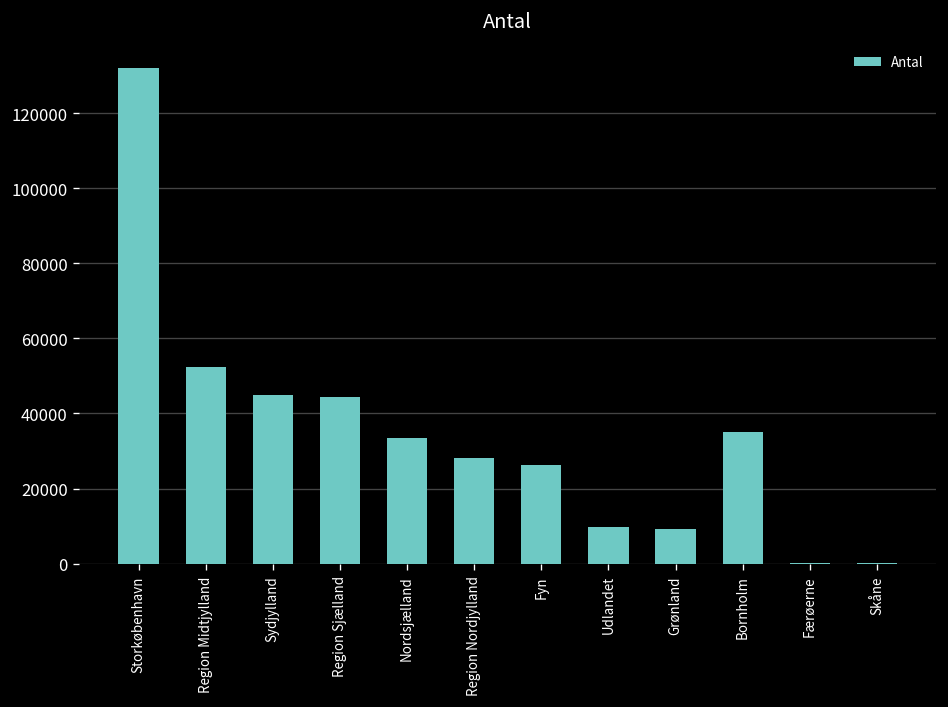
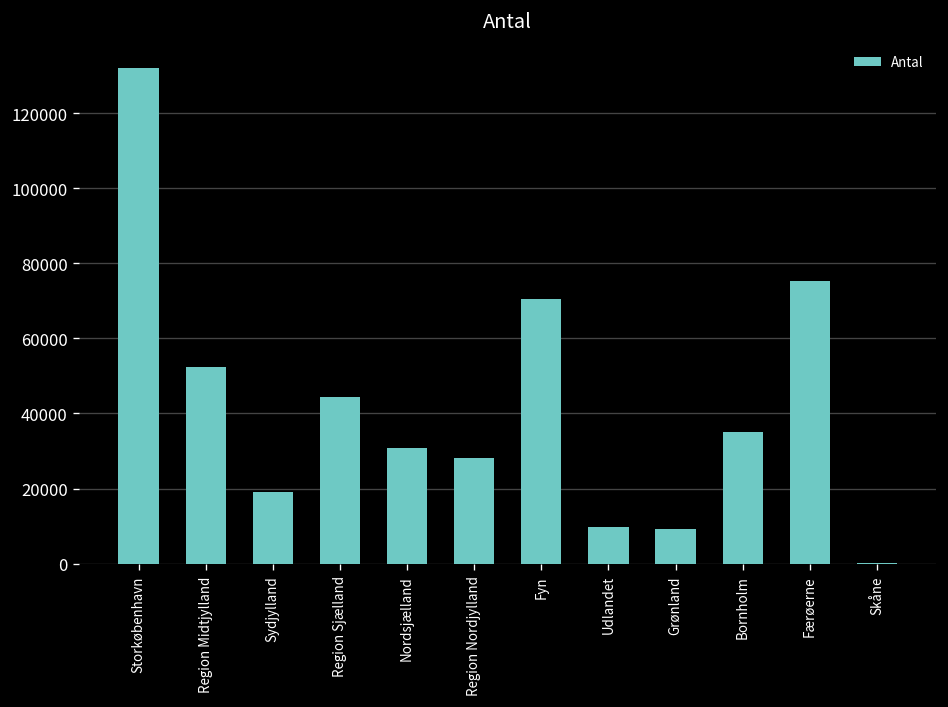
Sydjylland: 45000 -> 19000
Nordsjælland: 34000 -> 31000
Fyn: 26000 -> 71000
Færøerne: 0 -> 75000
